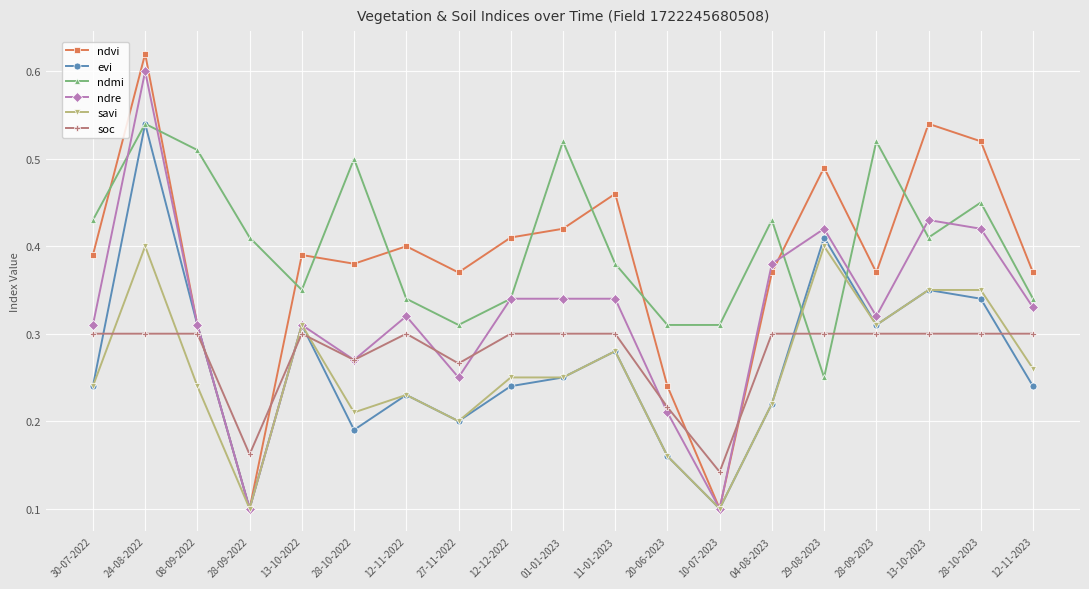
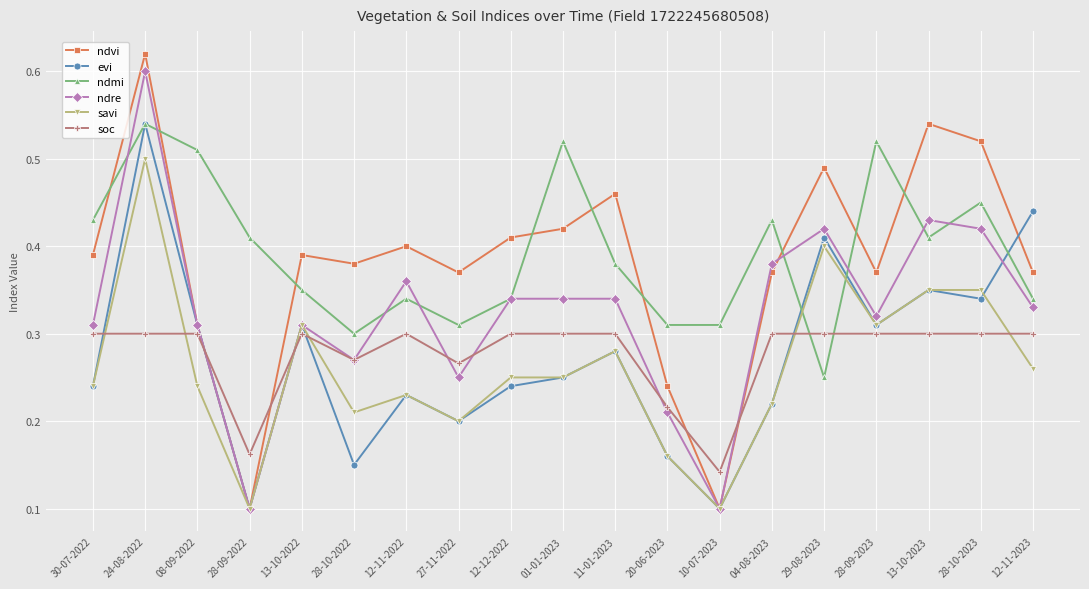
savi, 24-08-2022: 0.4 -> 0.5
evi, 28-10-2022: 0.19 -> 0.15
ndmi, 28-10-2022: 0.5 -> 0.3
ndre, 12-11-2022: 0.32 -> 0.36
evi, 12-11-2023: 0.24 -> 0.44
